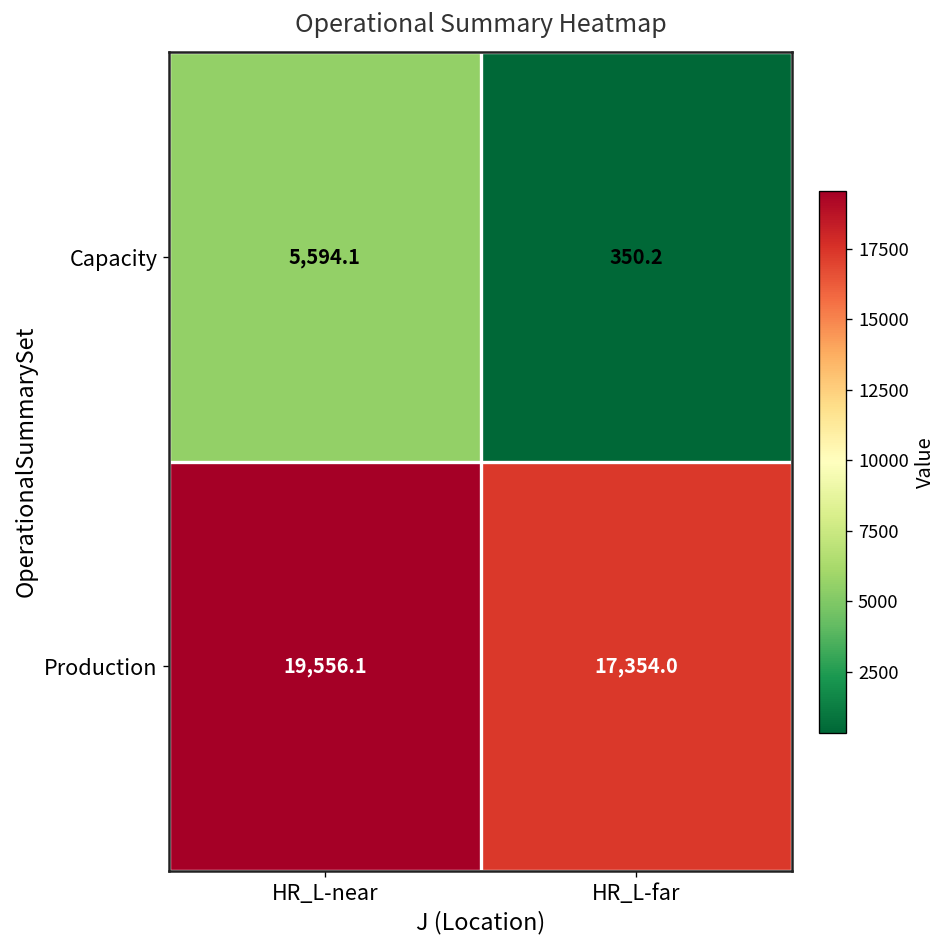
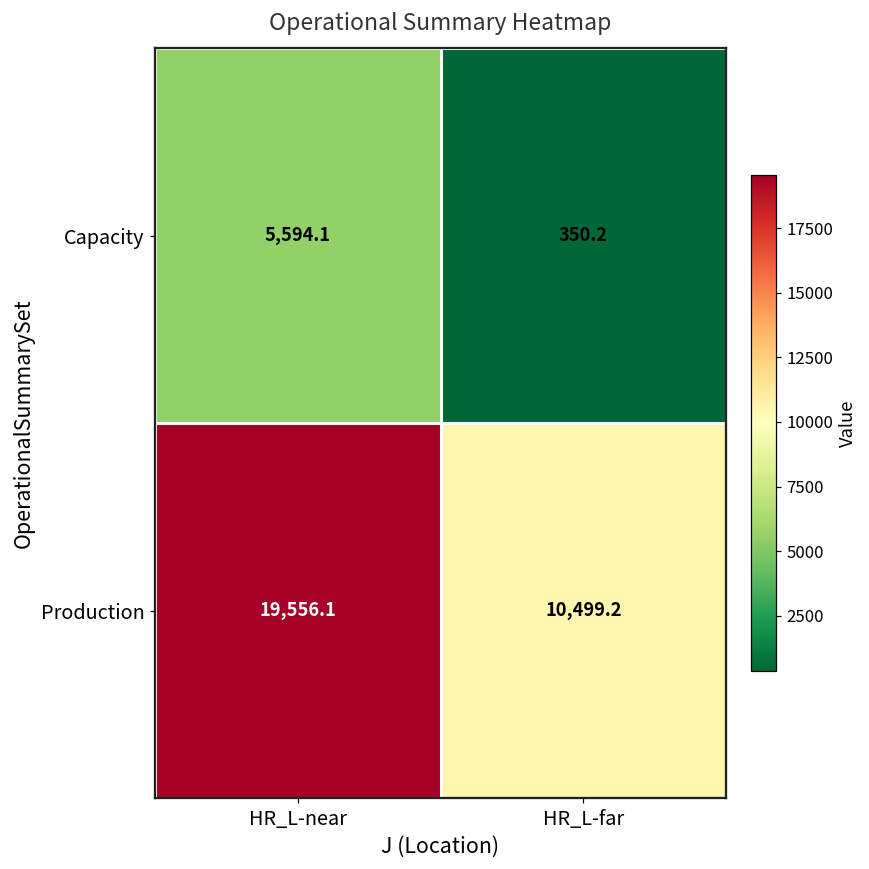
Production, HR_L-far: 17,354.0 -> 10,499.2
